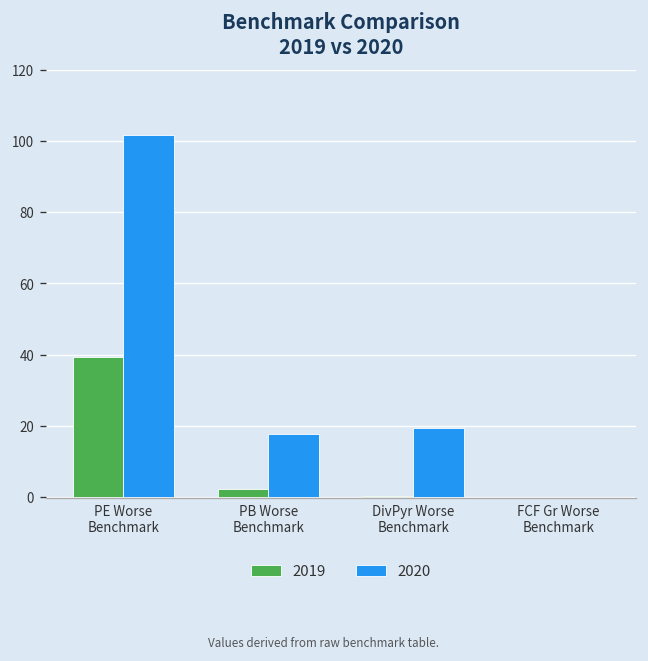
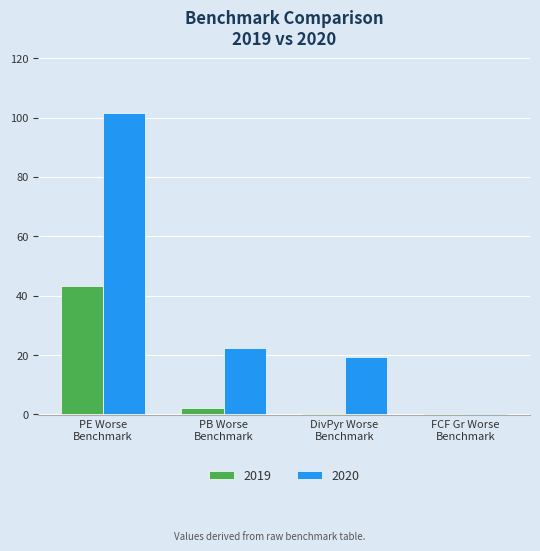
2019, PE Worse Benchmark: 39 -> 43
2020, PB Worse Benchmark: 18 -> 23
